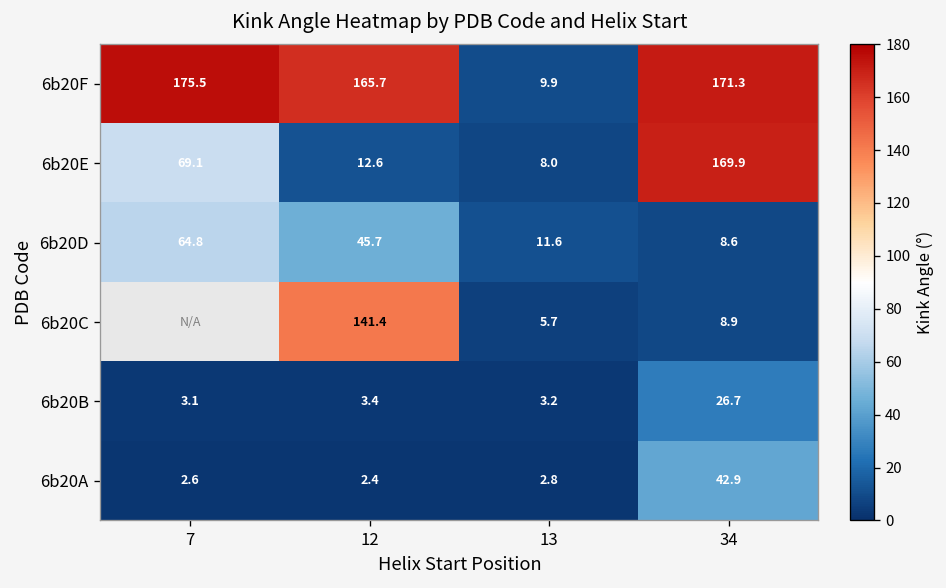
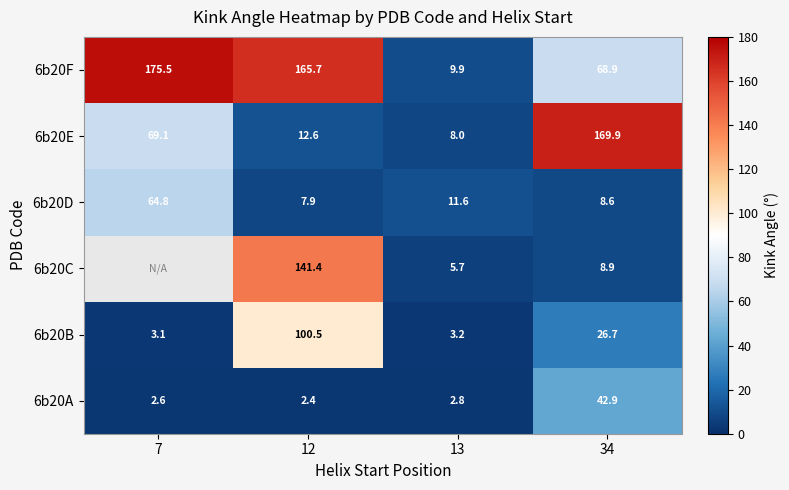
6b20F, 34: 171.3 -> 68.9
6b20D, 12: 45.7 -> 7.9
6b20B, 12: 3.4 -> 100.5
